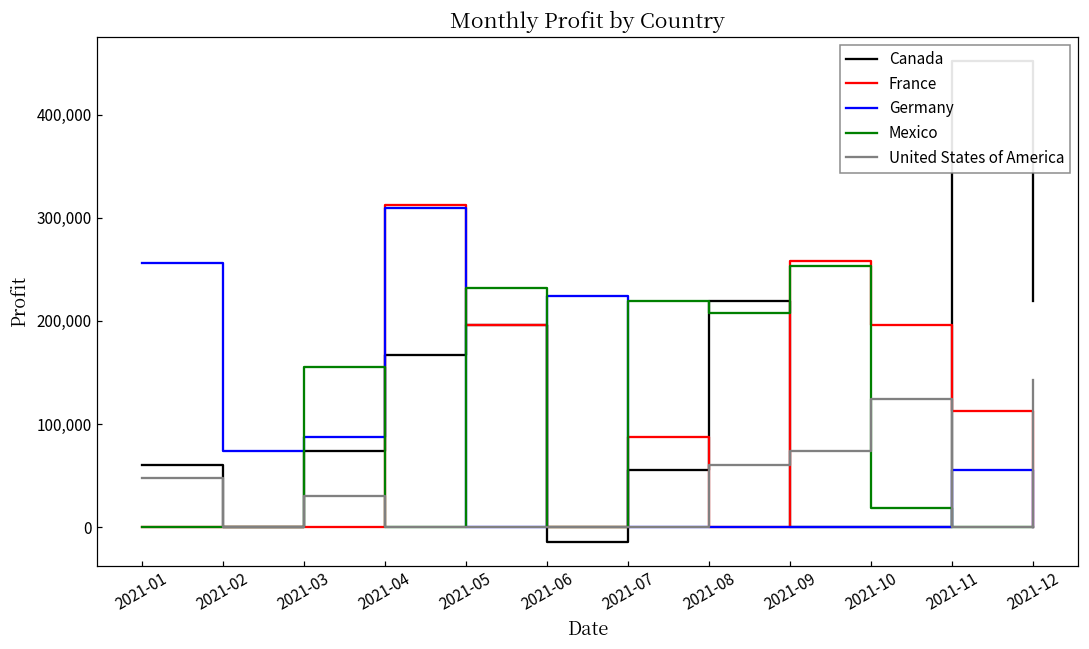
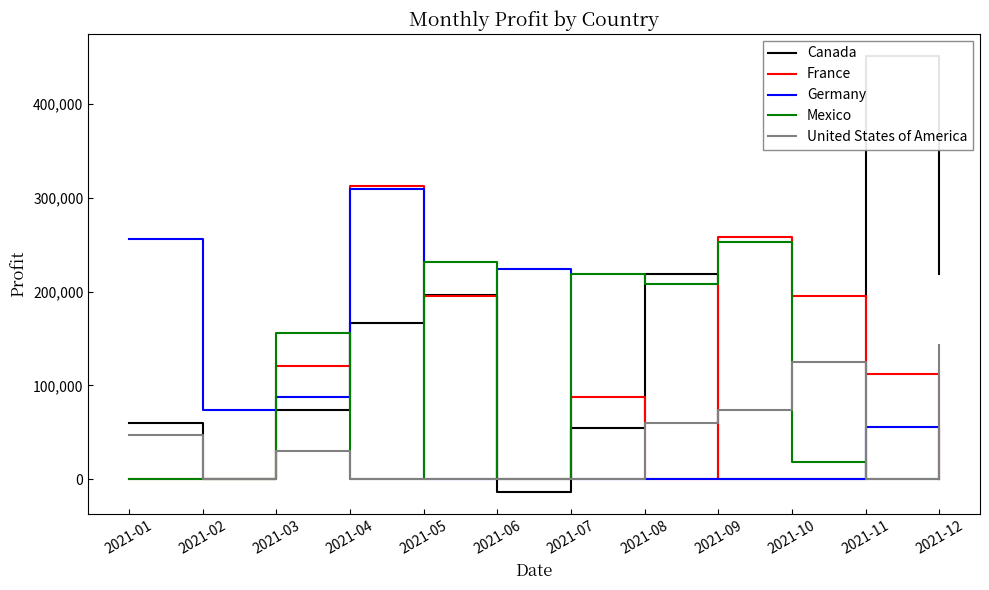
France, 2021-03: 0 -> 120,000
